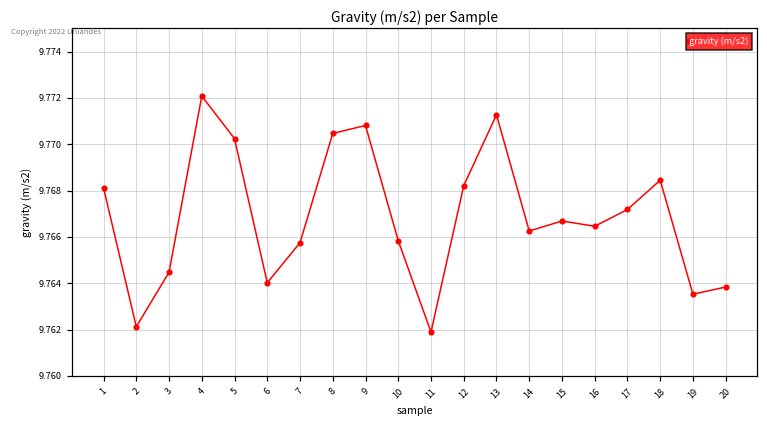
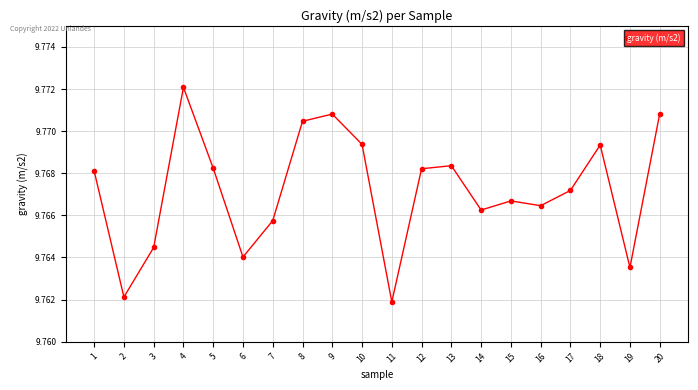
5: 9.7702 -> 9.7682
10: 9.7658 -> 9.7694
13: 9.7713 -> 9.7684
18: 9.7684 -> 9.7693
20: 9.7638 -> 9.7708
